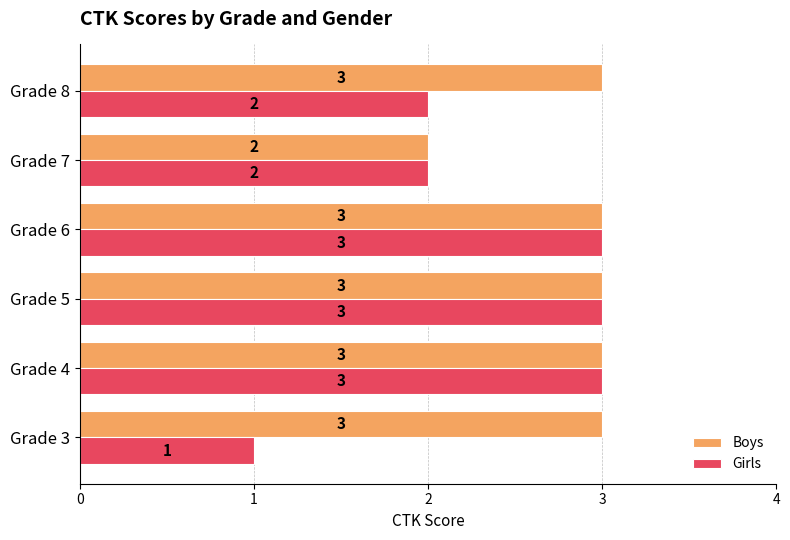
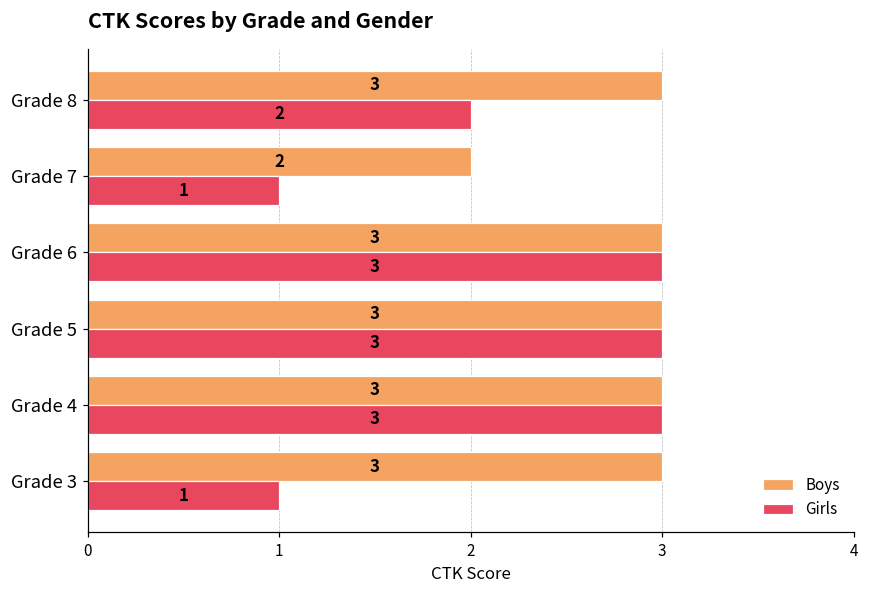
Girls, Grade 7: 2 -> 1
